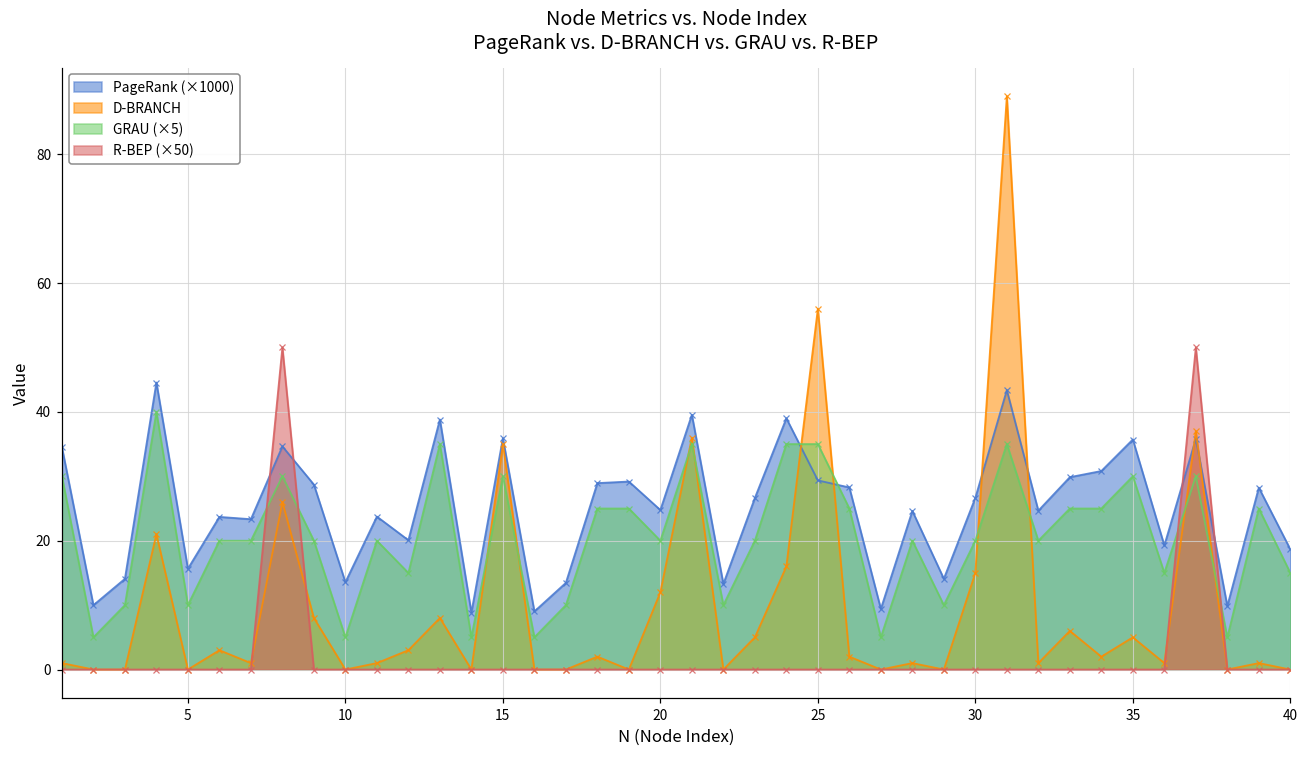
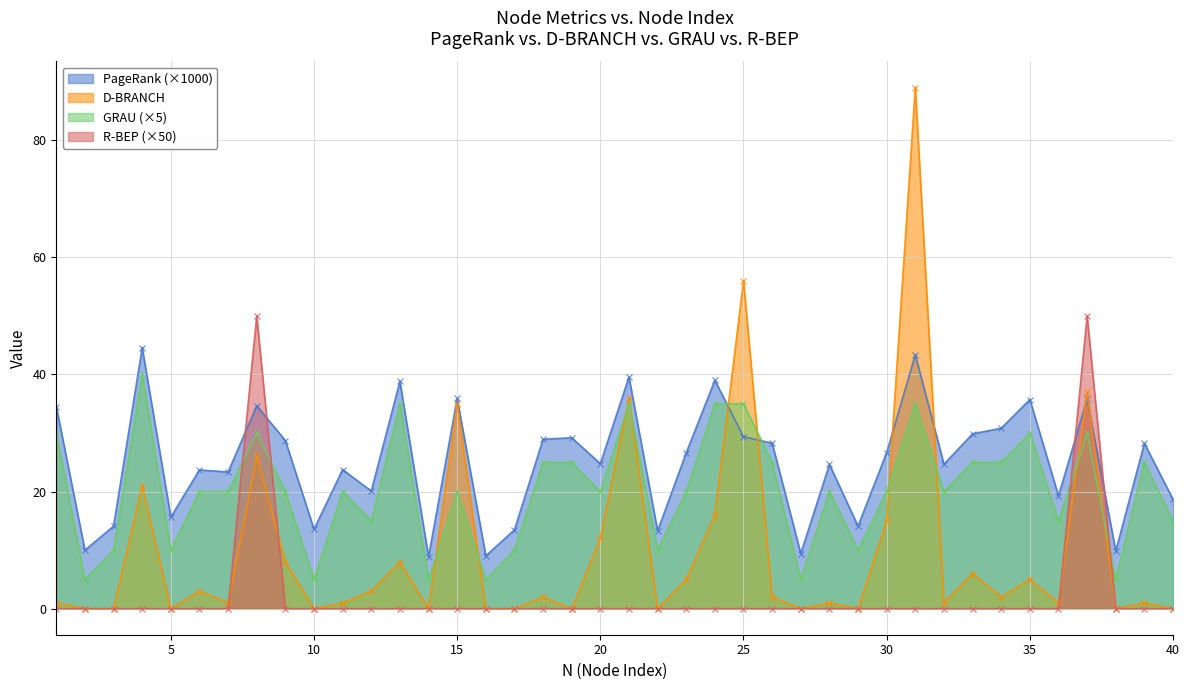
GRAU (×5), 15: 30 -> 20
